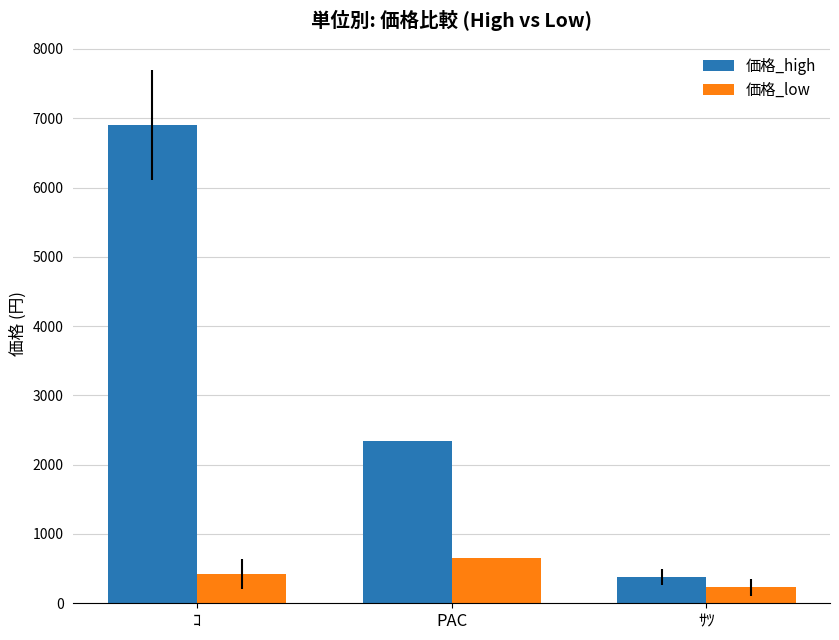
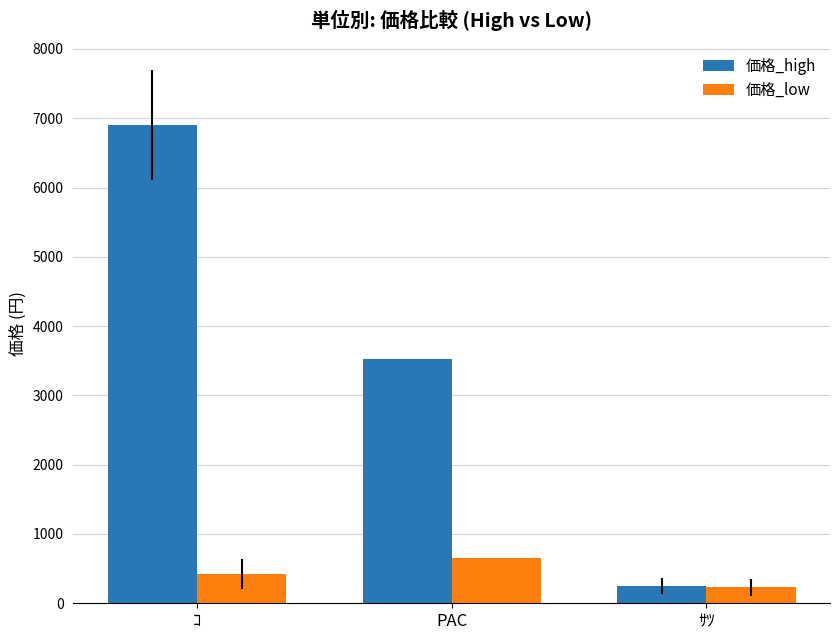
価格_high, PAC: 2300 -> 3500
価格_high, ｻﾂ: 400 -> 300
